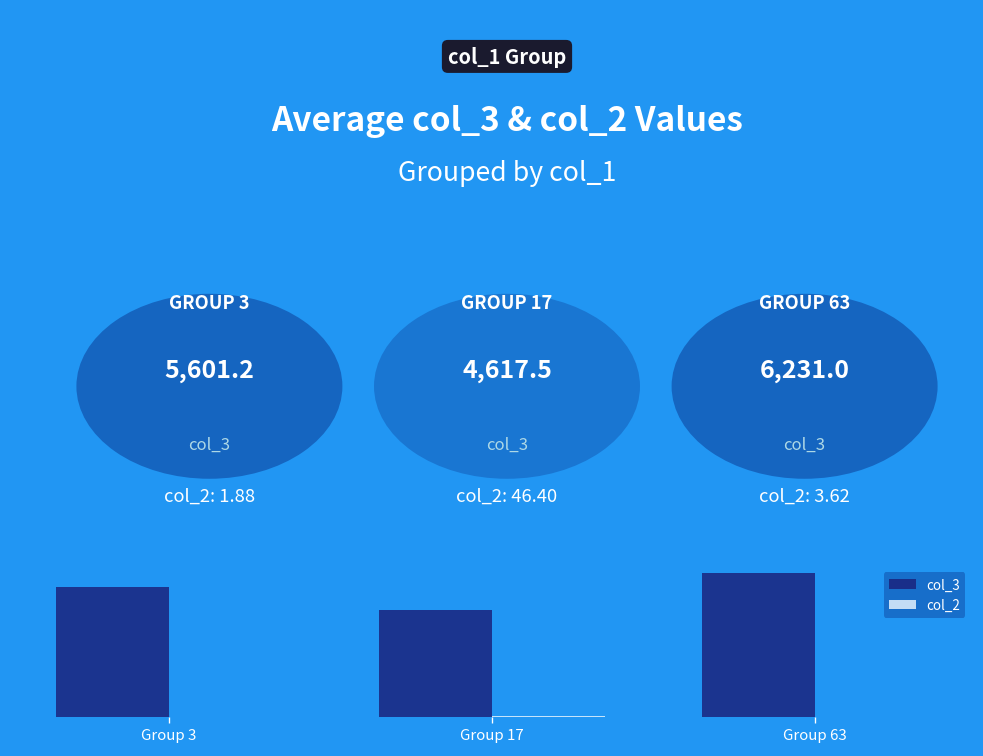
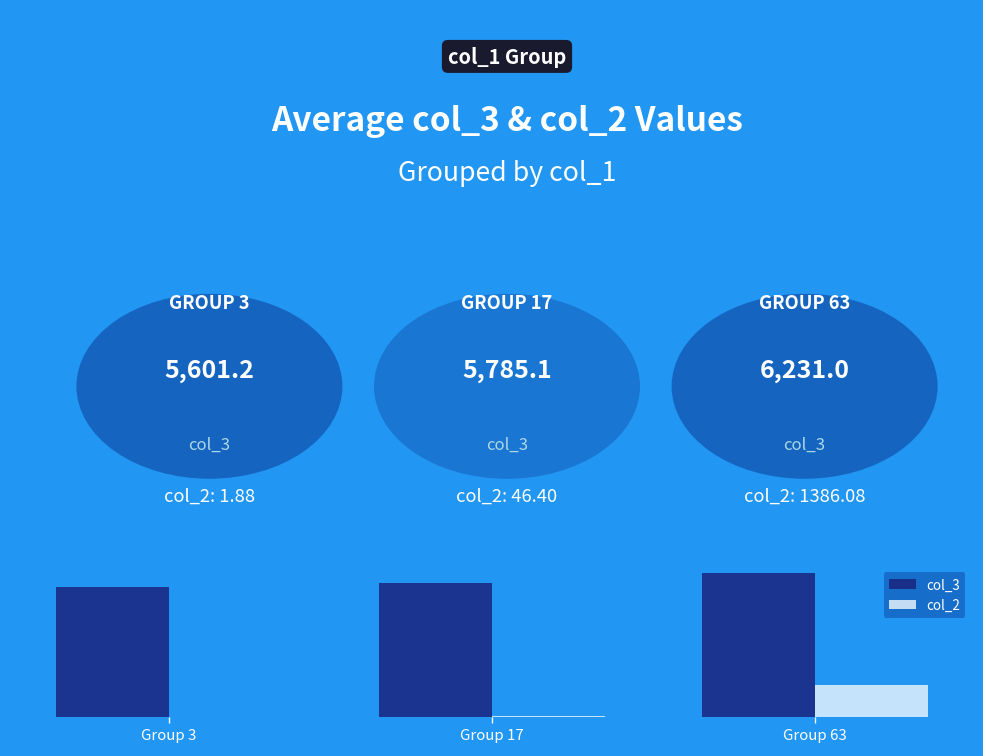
col_3, Group 17: 4,617.5 -> 5,785.1
col_2, Group 63: 3.62 -> 1386.08
